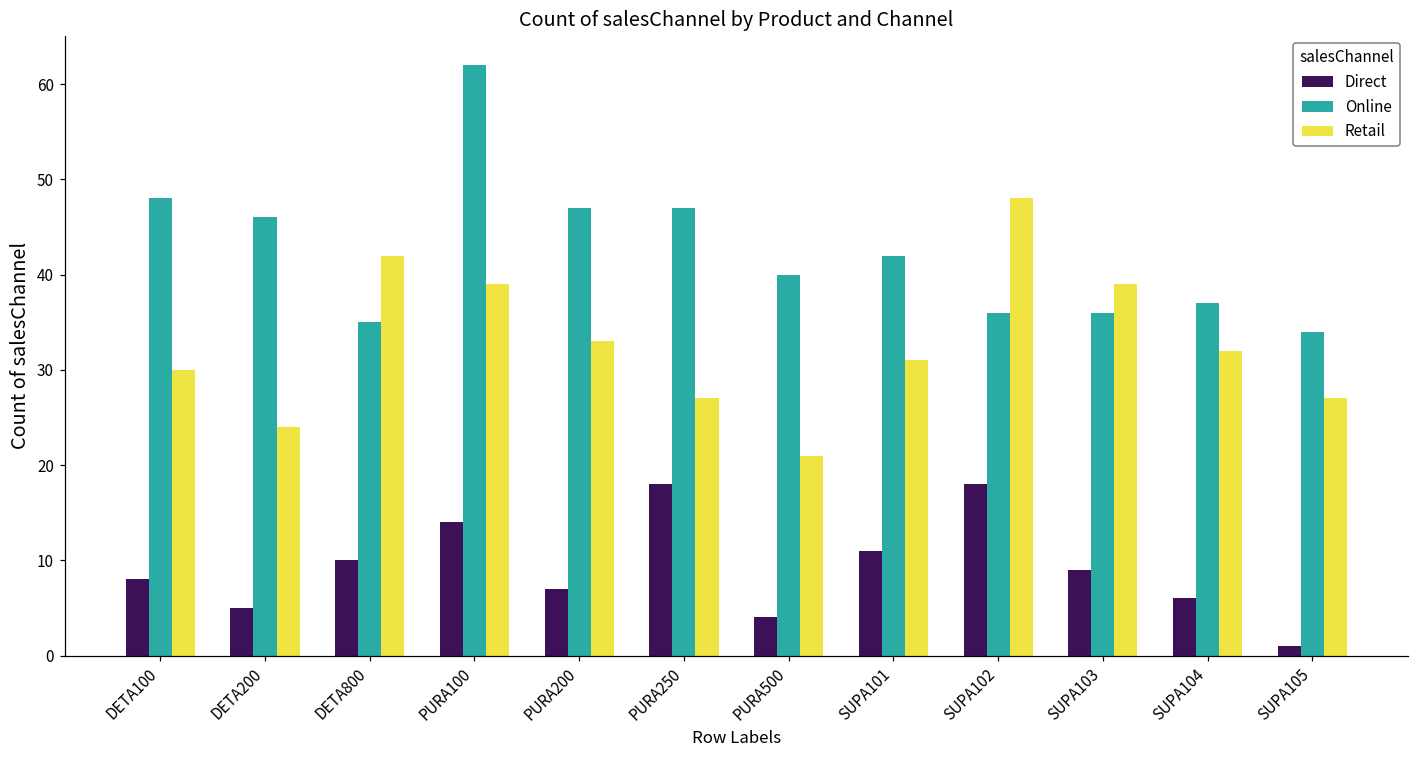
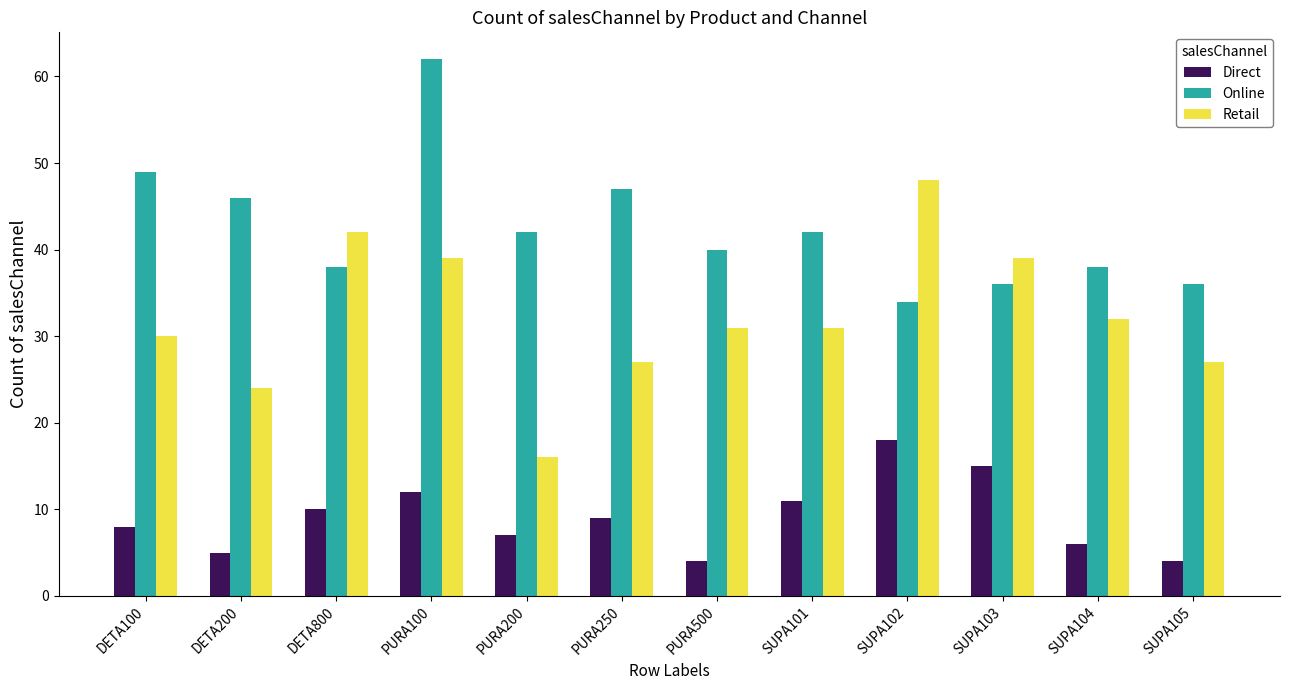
Online, DETA100: 48 -> 49
Online, DETA800: 35 -> 38
Direct, PURA100: 14 -> 12
Online, PURA200: 47 -> 42
Retail, PURA200: 33 -> 16
Direct, PURA250: 18 -> 9
Retail, PURA500: 21 -> 31
Online, SUPA102: 36 -> 34
Direct, SUPA103: 9 -> 15
Online, SUPA104: 37 -> 38
Direct, SUPA105: 1 -> 4
Online, SUPA105: 34 -> 36
